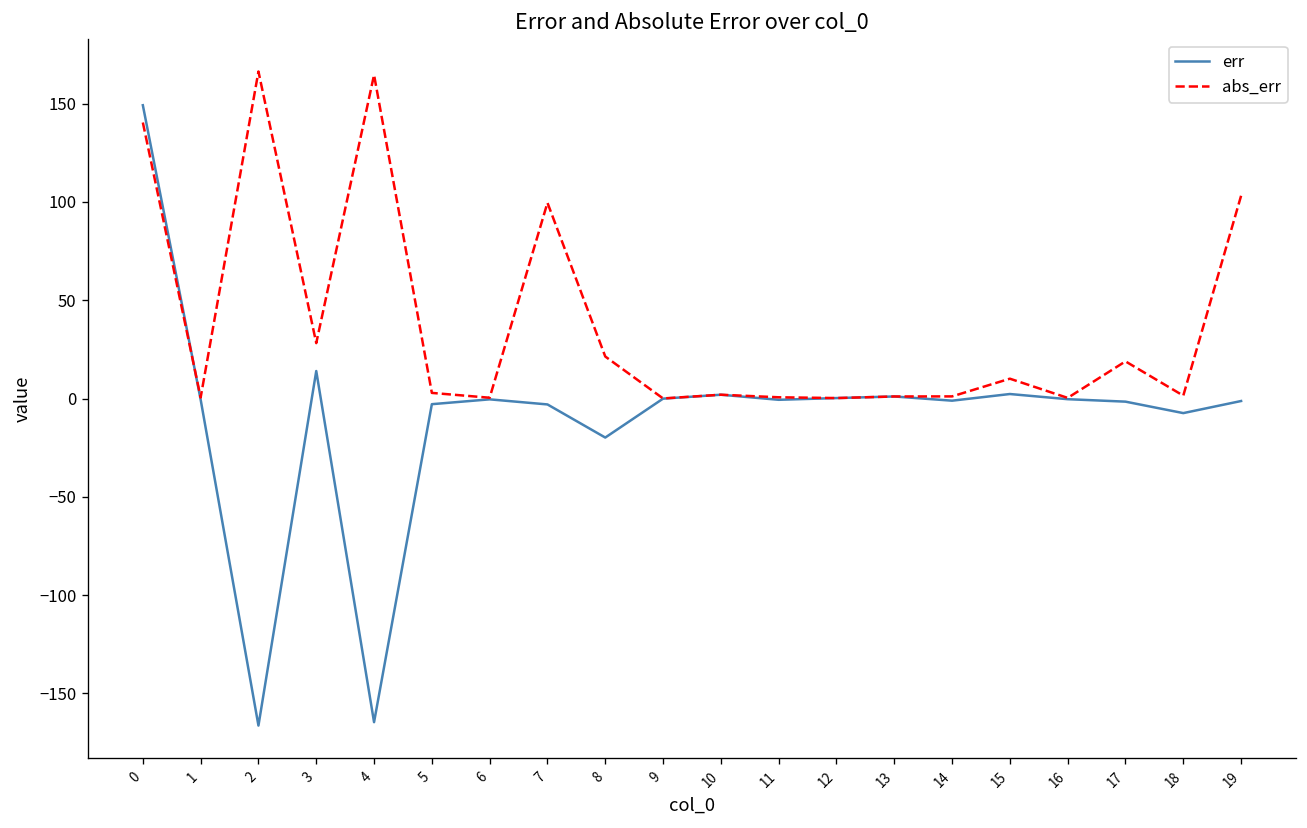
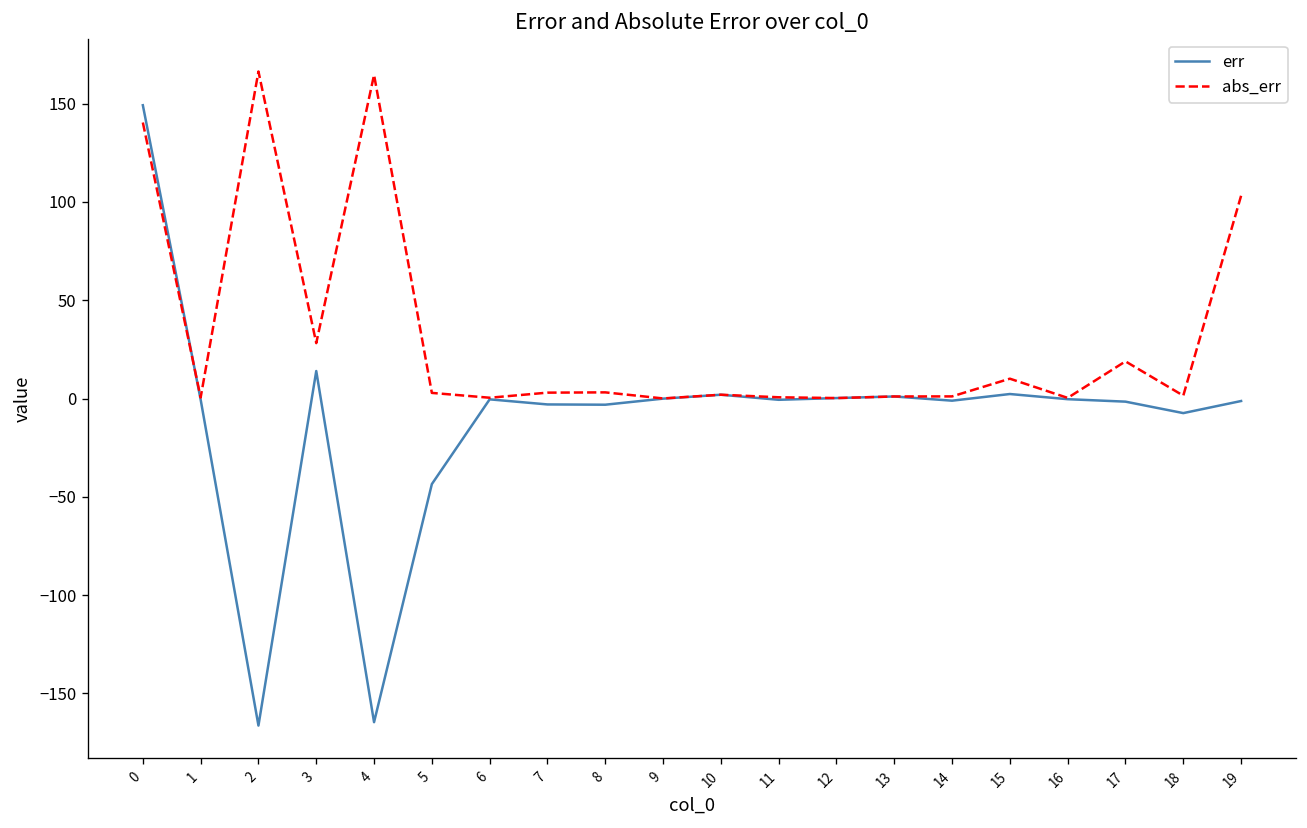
err, 5: -3 -> -44
abs_err, 7: 100 -> 3
err, 8: -20 -> -3
abs_err, 8: 21 -> 3
